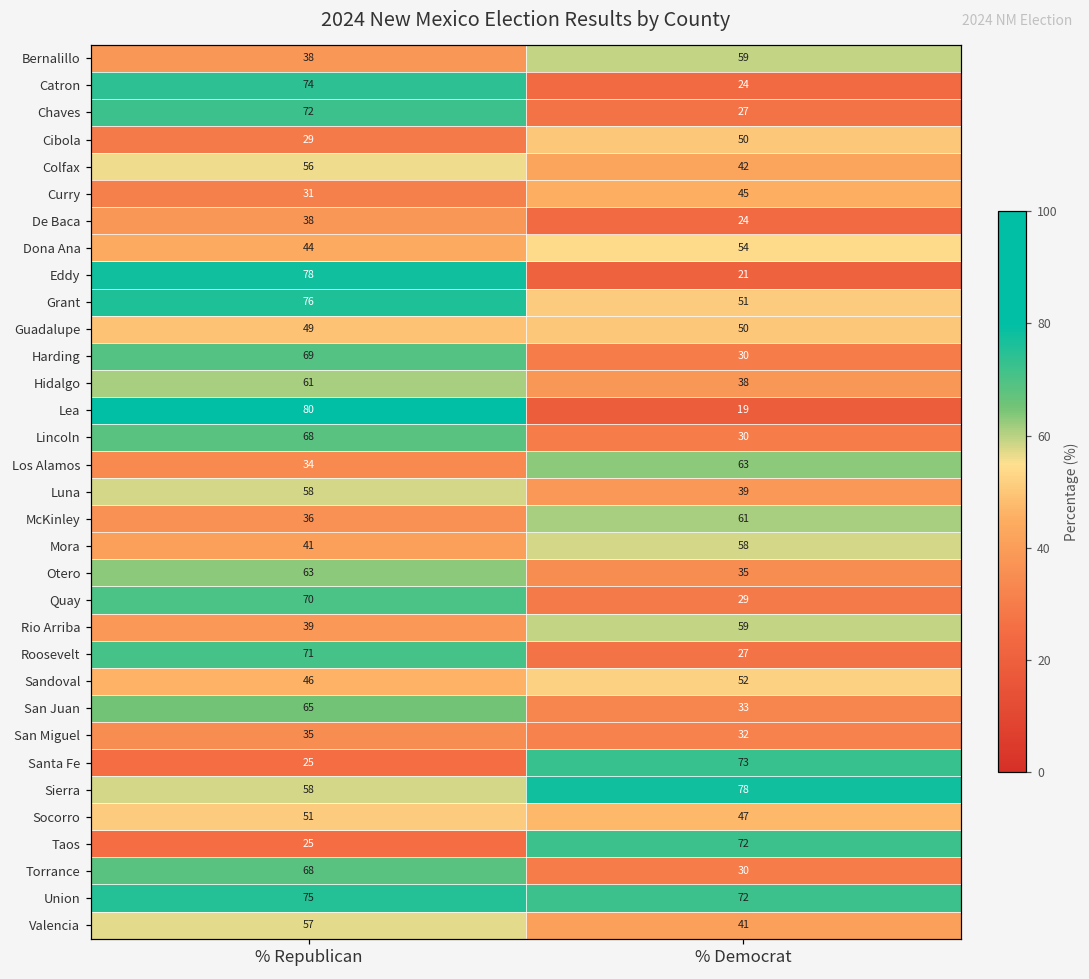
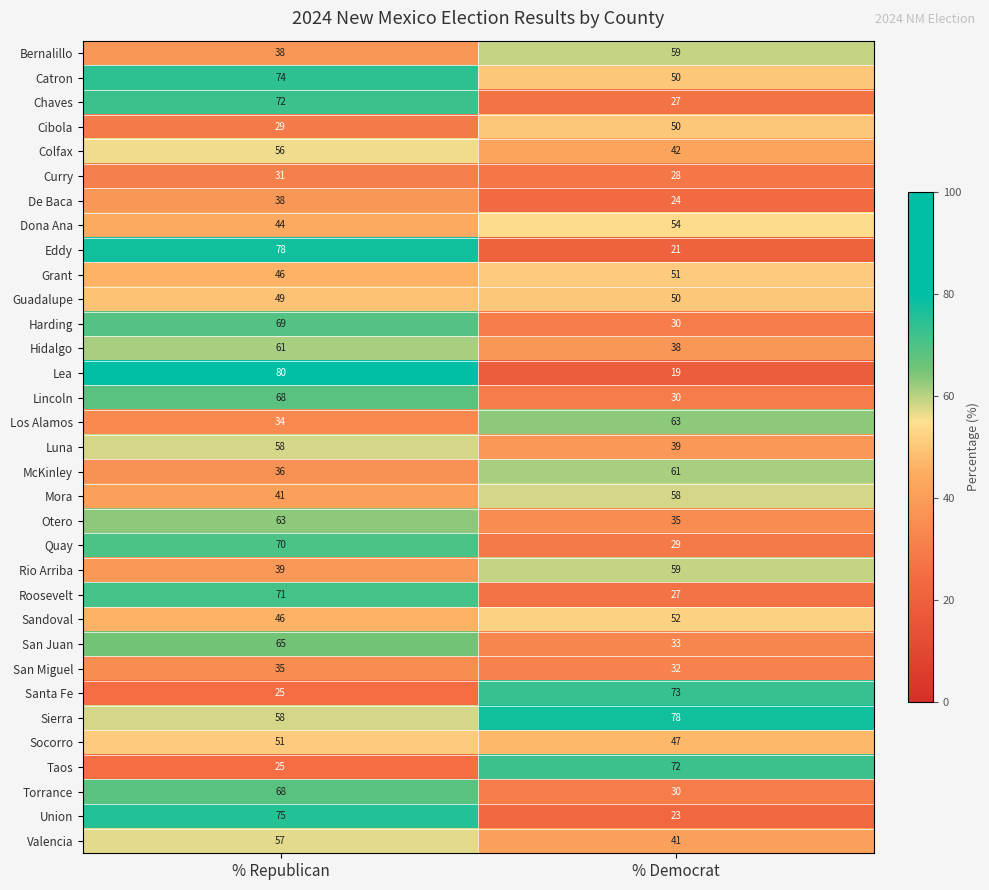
Catron, % Democrat: 24 -> 50
Curry, % Democrat: 45 -> 28
Grant, % Republican: 76 -> 46
Union, % Democrat: 72 -> 23
